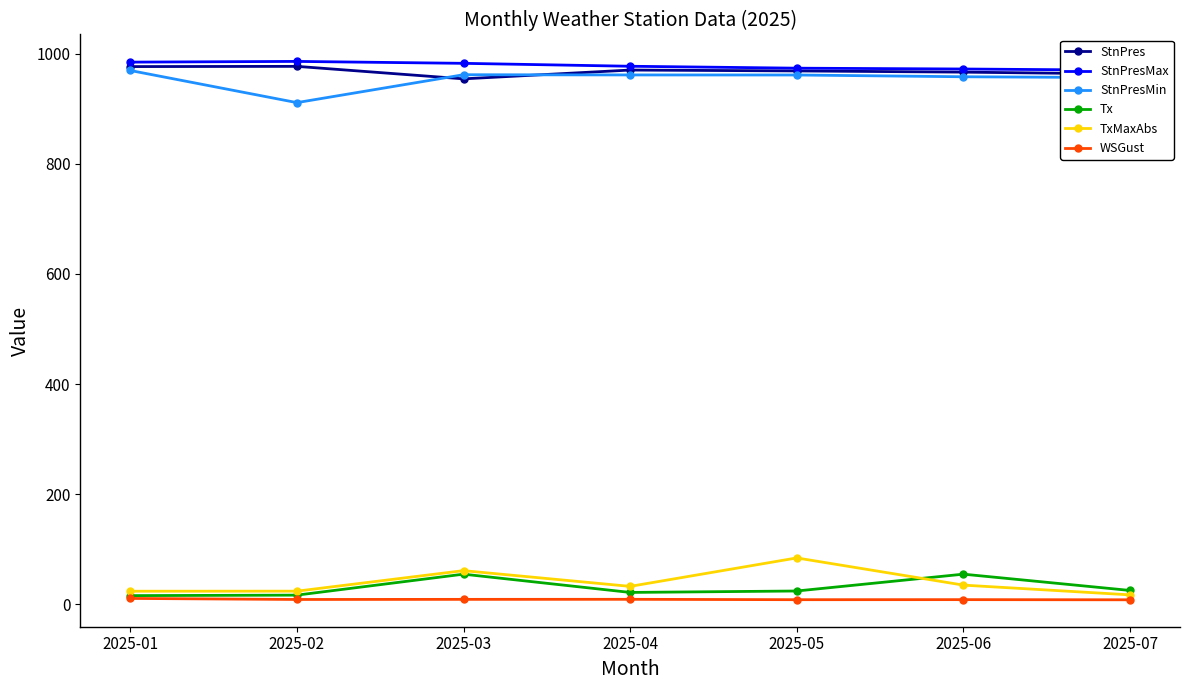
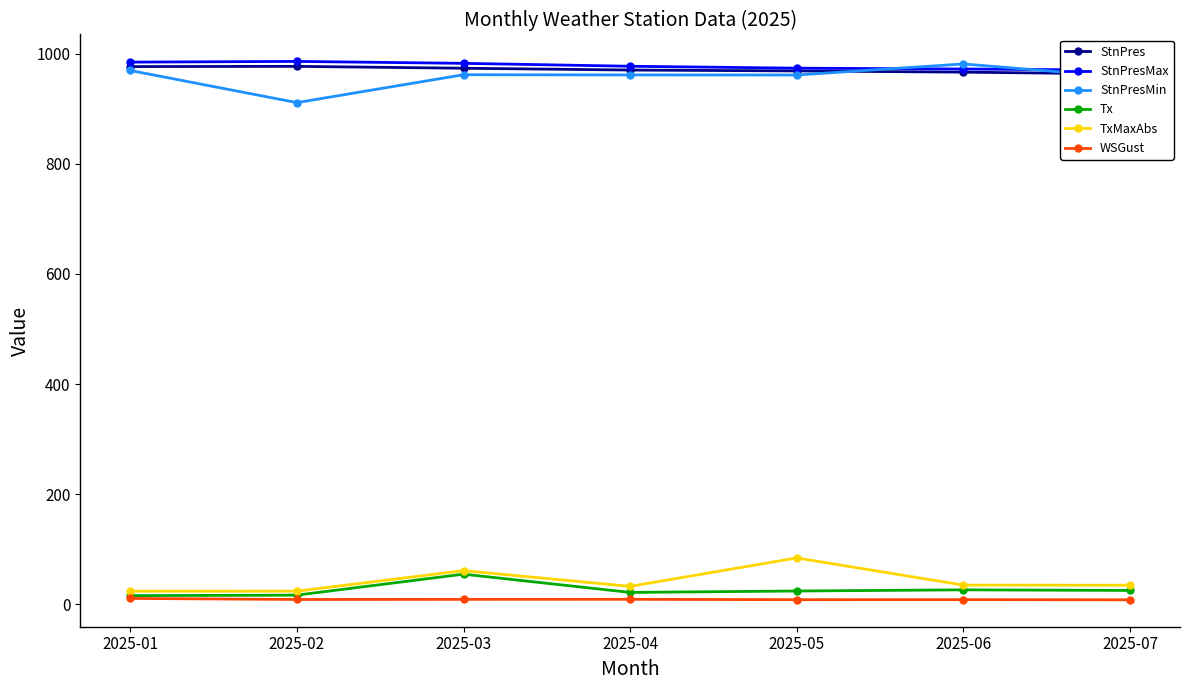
StnPres, 2025-03: 950 -> 970
StnPresMin, 2025-06: 960 -> 980
Tx, 2025-06: 50 -> 30
TxMaxAbs, 2025-07: 20 -> 30
